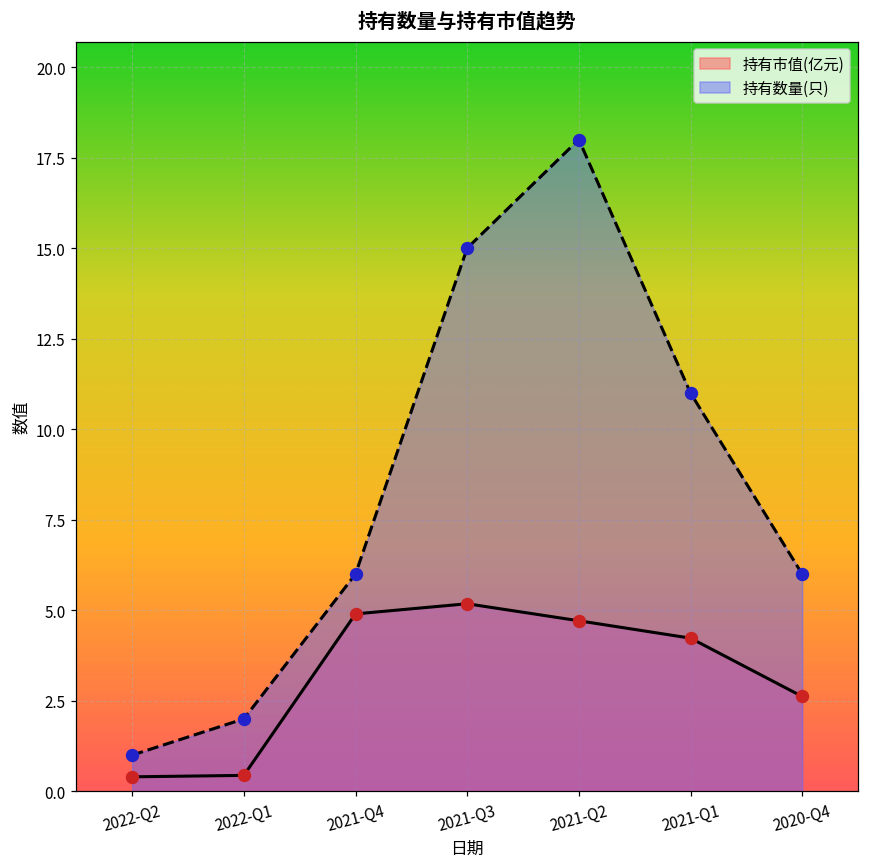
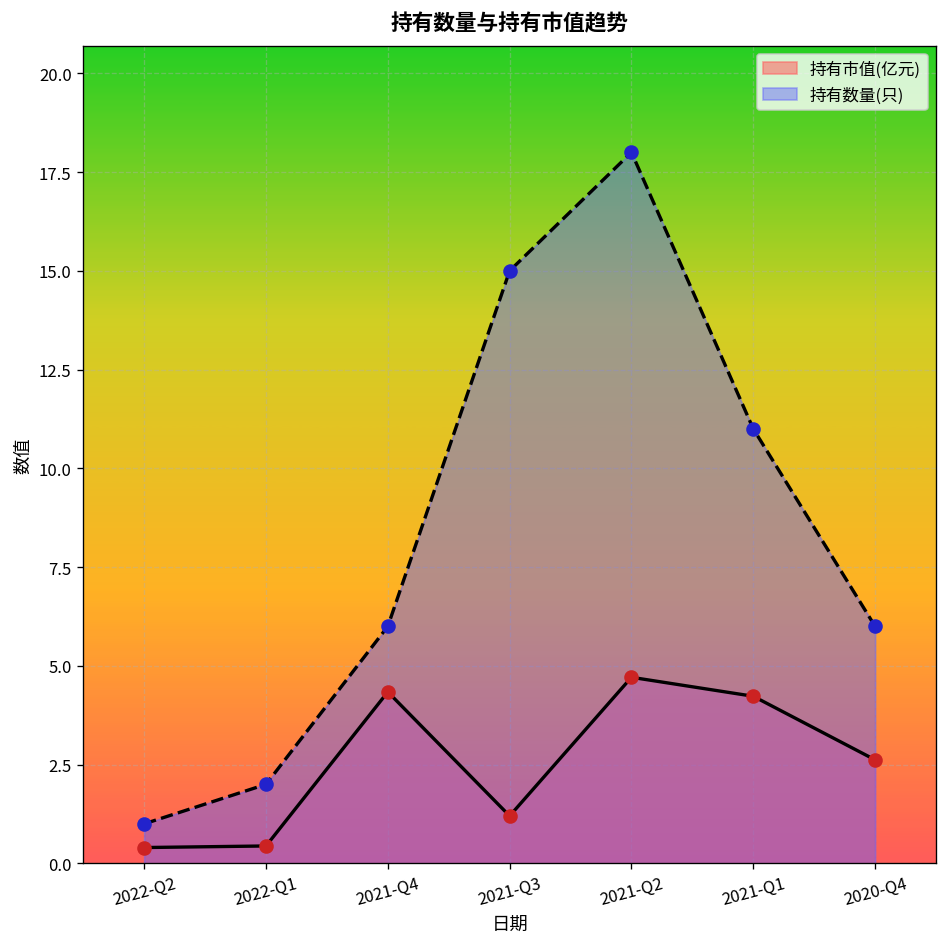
持有市值(亿元), 2021-Q4: 4.9 -> 4.3
持有市值(亿元), 2021-Q3: 5.2 -> 1.2
